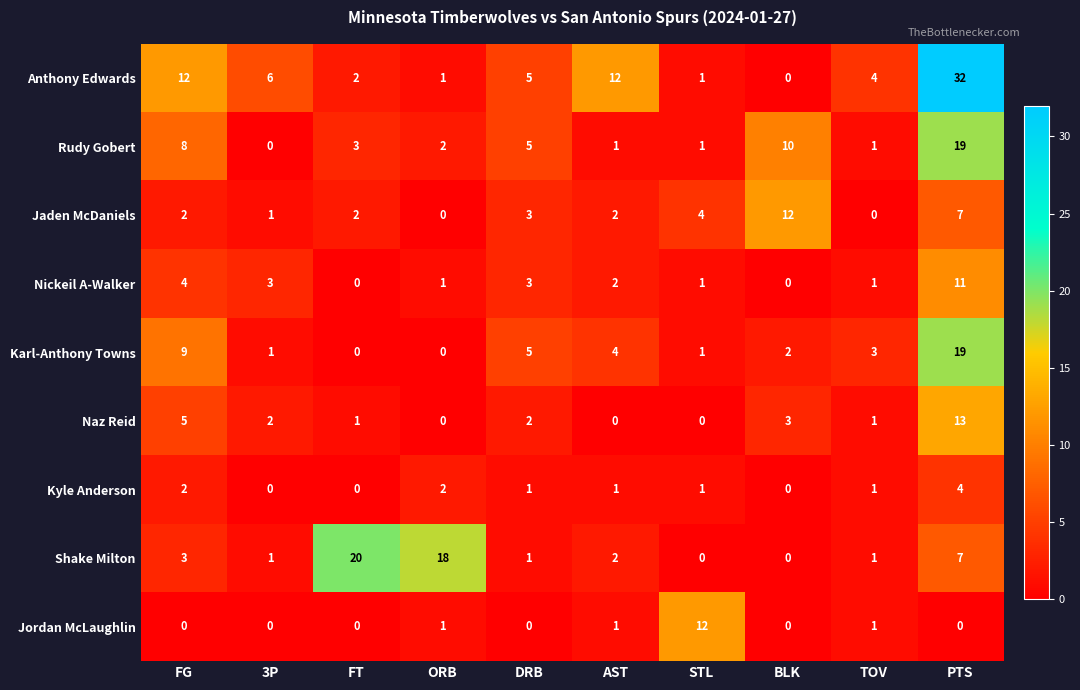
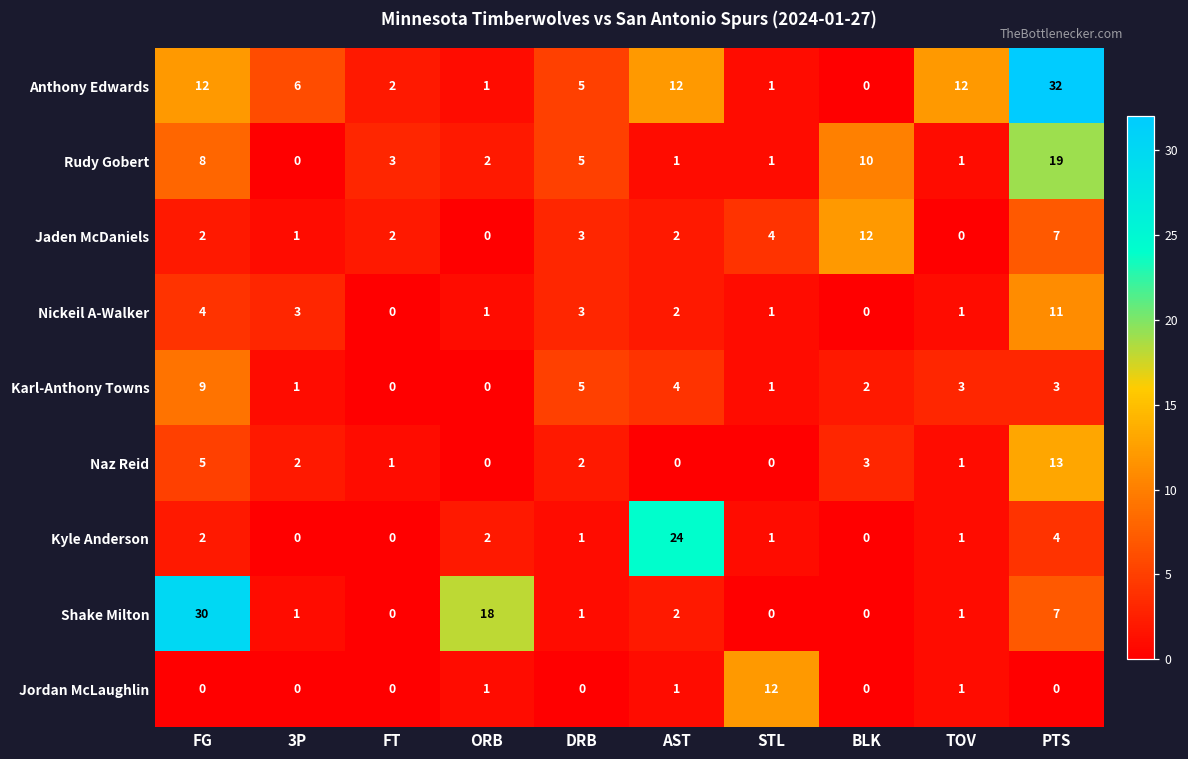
Anthony Edwards, TOV: 4 -> 12
Karl-Anthony Towns, PTS: 19 -> 3
Kyle Anderson, AST: 1 -> 24
Shake Milton, FG: 3 -> 30
Shake Milton, FT: 20 -> 0
